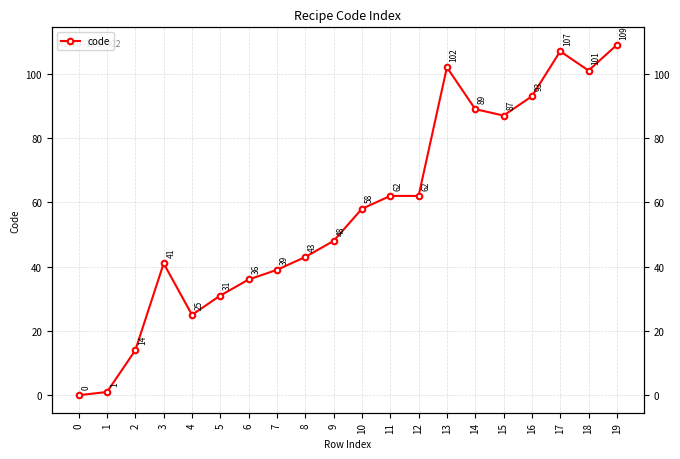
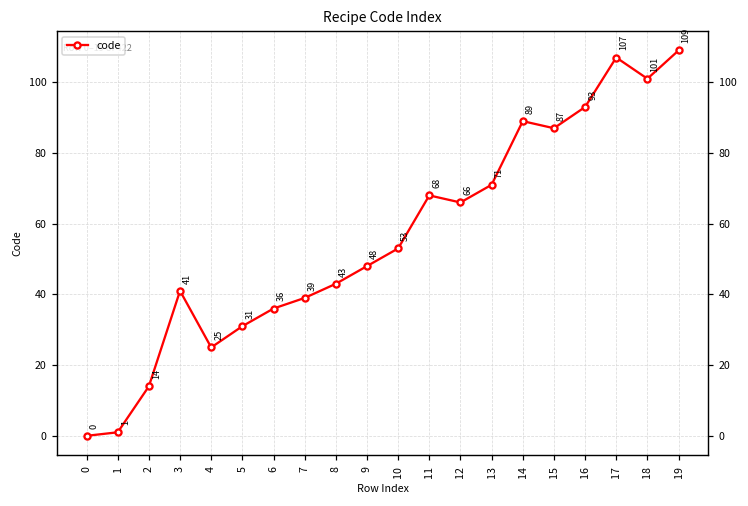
10: 58 -> 53
11: 62 -> 68
12: 62 -> 66
13: 102 -> 71
